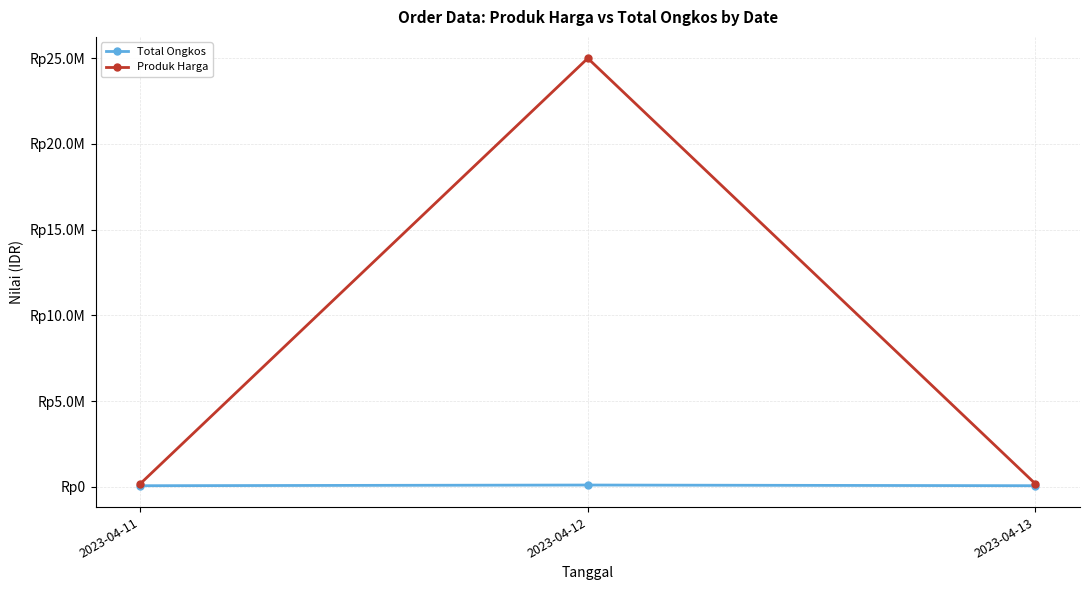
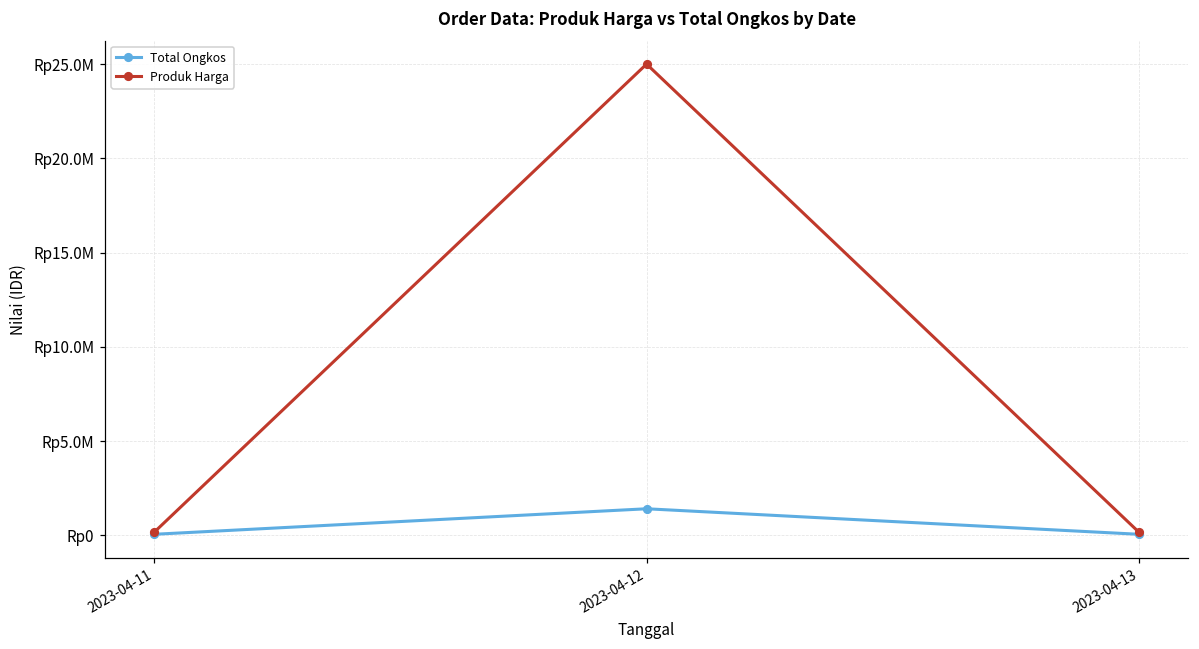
Total Ongkos, 2023-04-12: Rp100000 -> Rp1400000
